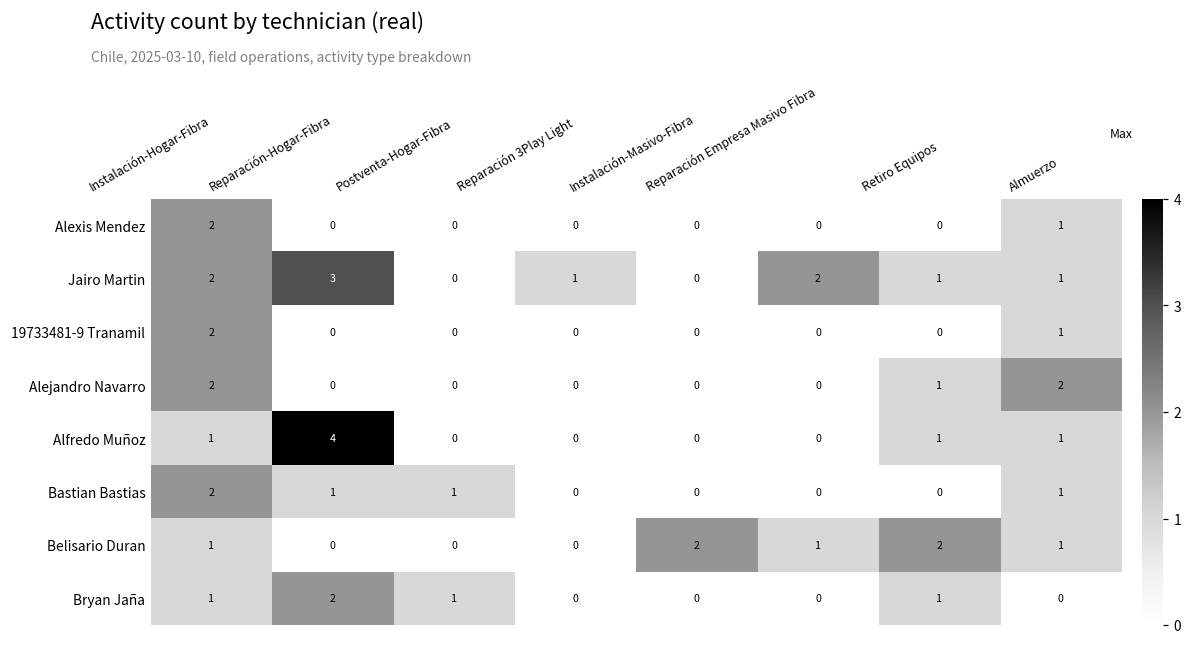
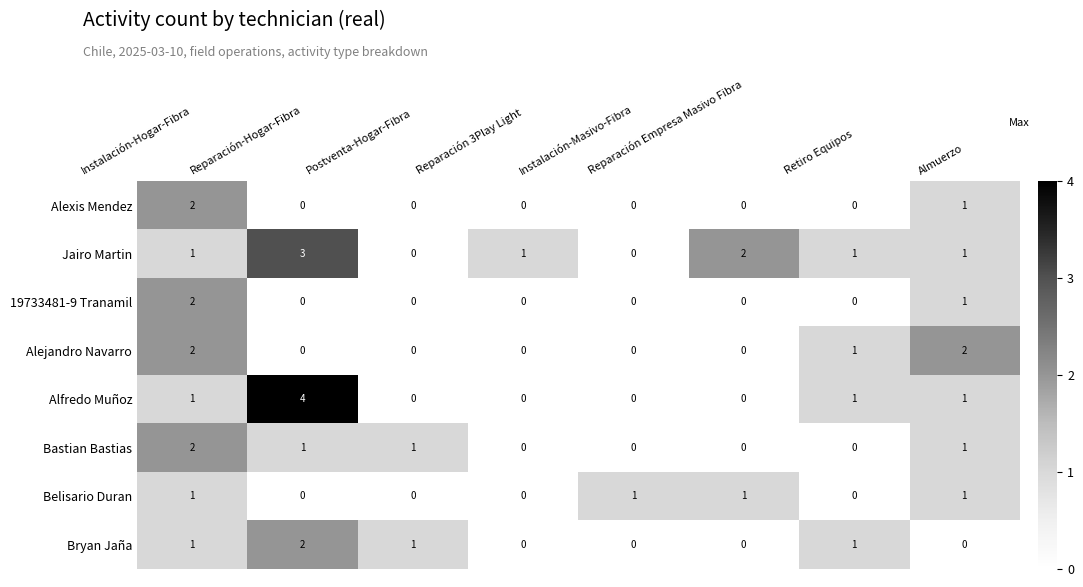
Jairo Martin, Instalación-Hogar-Fibra: 2 -> 1
Belisario Duran, Instalación-Masivo-Fibra: 2 -> 1
Belisario Duran, Retiro Equipos: 2 -> 0
